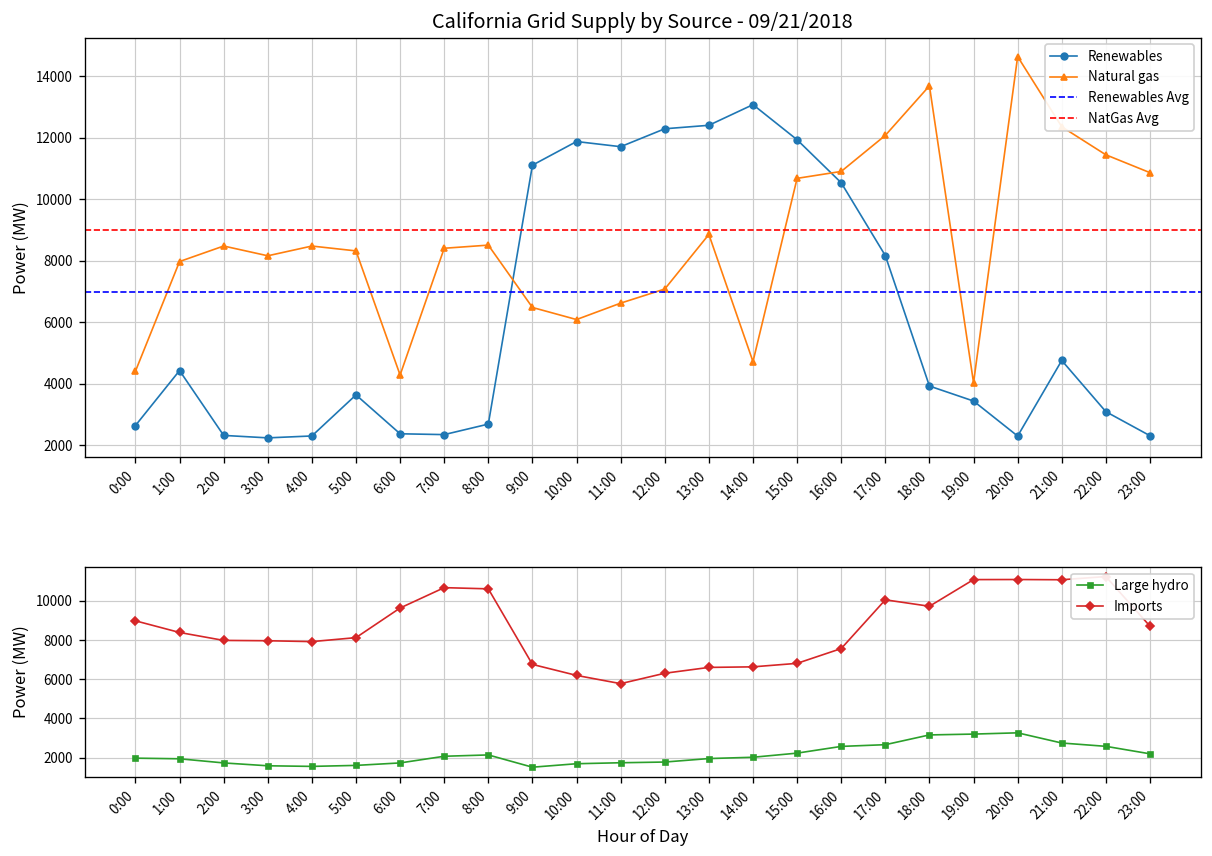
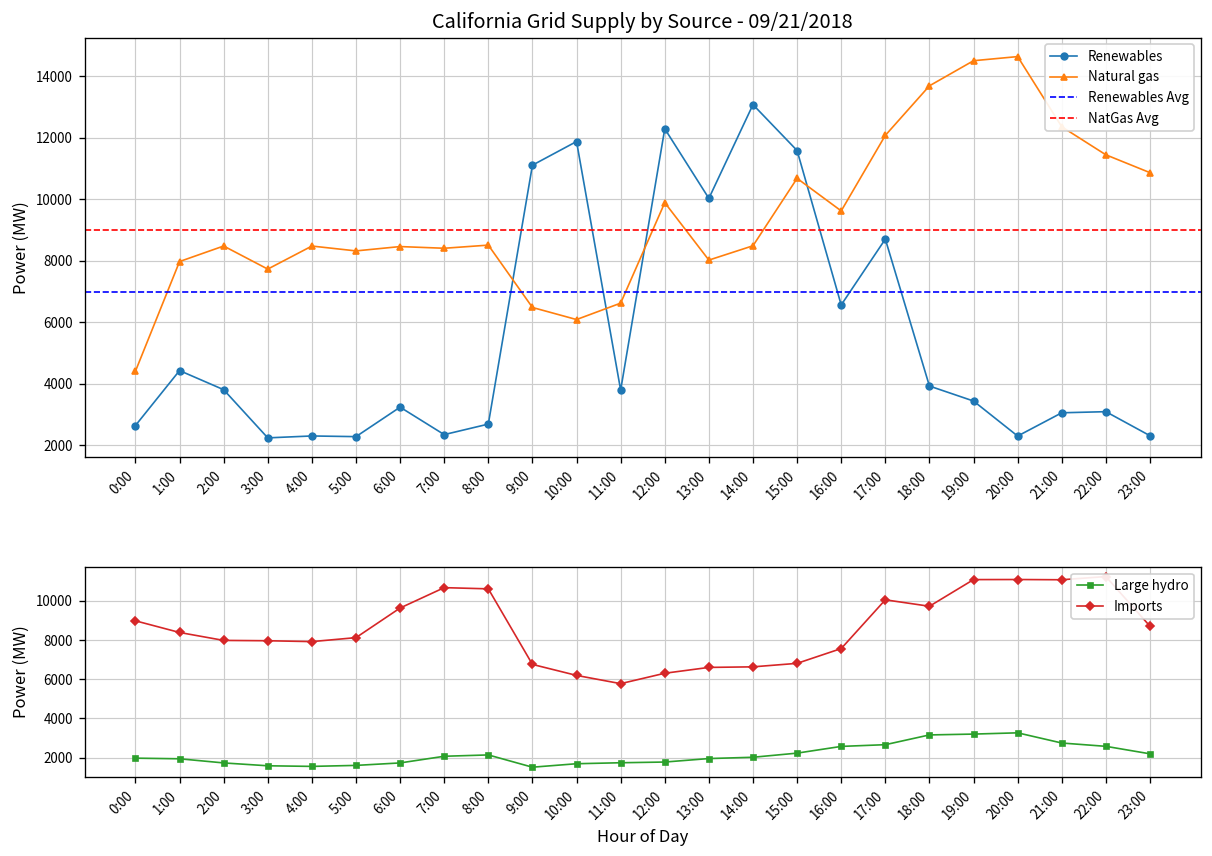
California Grid Supply by Source - 09/21/2018, Renewables, 2:00: 2300 -> 3800
California Grid Supply by Source - 09/21/2018, Natural gas, 3:00: 8200 -> 7700
California Grid Supply by Source - 09/21/2018, Renewables, 5:00: 3600 -> 2300
California Grid Supply by Source - 09/21/2018, Renewables, 6:00: 2400 -> 3200
California Grid Supply by Source - 09/21/2018, Natural gas, 6:00: 4300 -> 8500
California Grid Supply by Source - 09/21/2018, Renewables, 11:00: 11700 -> 3800
California Grid Supply by Source - 09/21/2018, Natural gas, 12:00: 7100 -> 9900
California Grid Supply by Source - 09/21/2018, Renewables, 13:00: 12400 -> 10000
California Grid Supply by Source - 09/21/2018, Natural gas, 13:00: 8900 -> 8000
California Grid Supply by Source - 09/21/2018, Natural gas, 14:00: 4700 -> 8500
California Grid Supply by Source - 09/21/2018, Renewables, 15:00: 11900 -> 11600
California Grid Supply by Source - 09/21/2018, Renewables, 16:00: 10500 -> 6600
California Grid Supply by Source - 09/21/2018, Natural gas, 16:00: 10900 -> 9600
California Grid Supply by Source - 09/21/2018, Renewables, 17:00: 8200 -> 8700
California Grid Supply by Source - 09/21/2018, Natural gas, 19:00: 4000 -> 14500
California Grid Supply by Source - 09/21/2018, Renewables, 21:00: 4800 -> 3100
